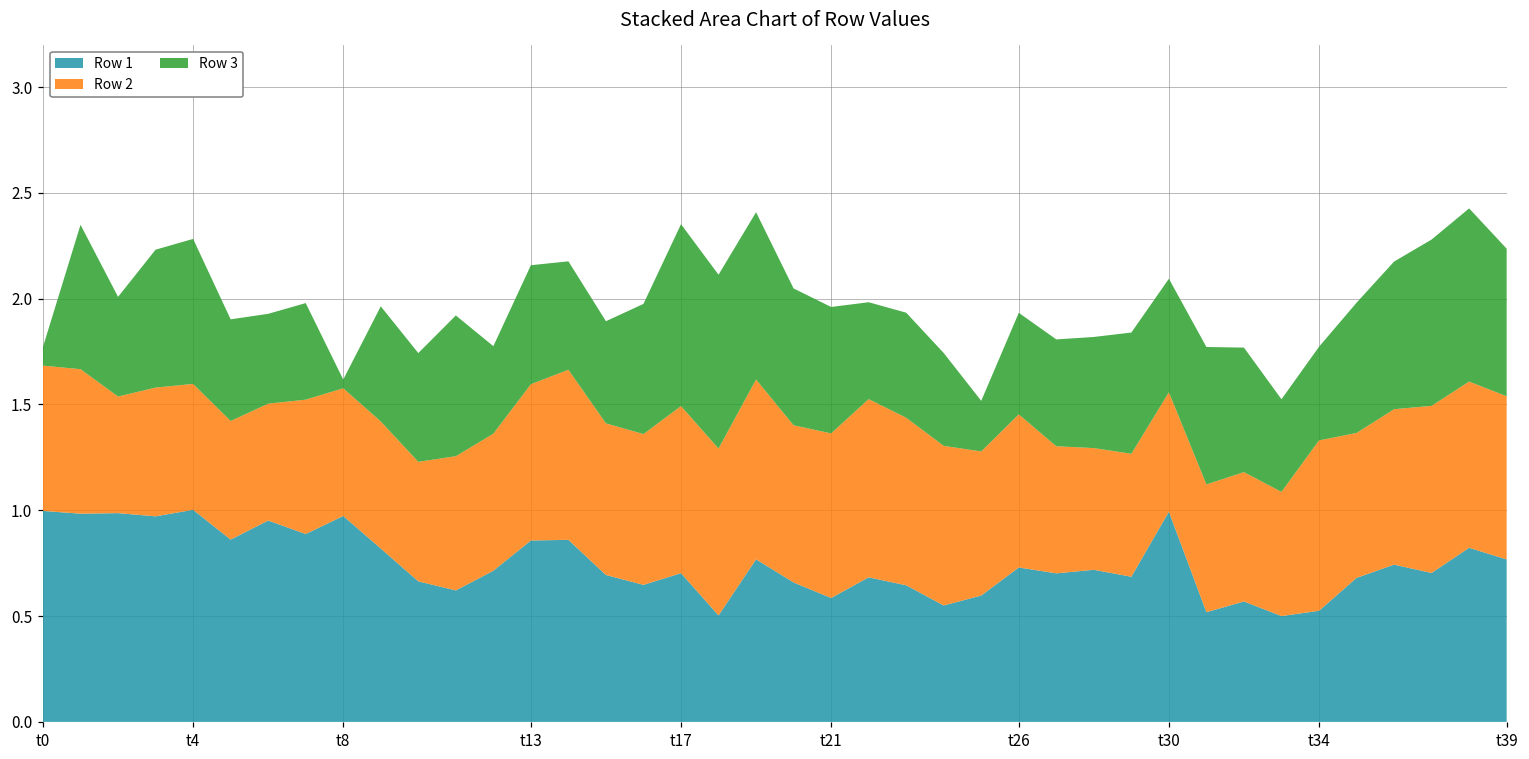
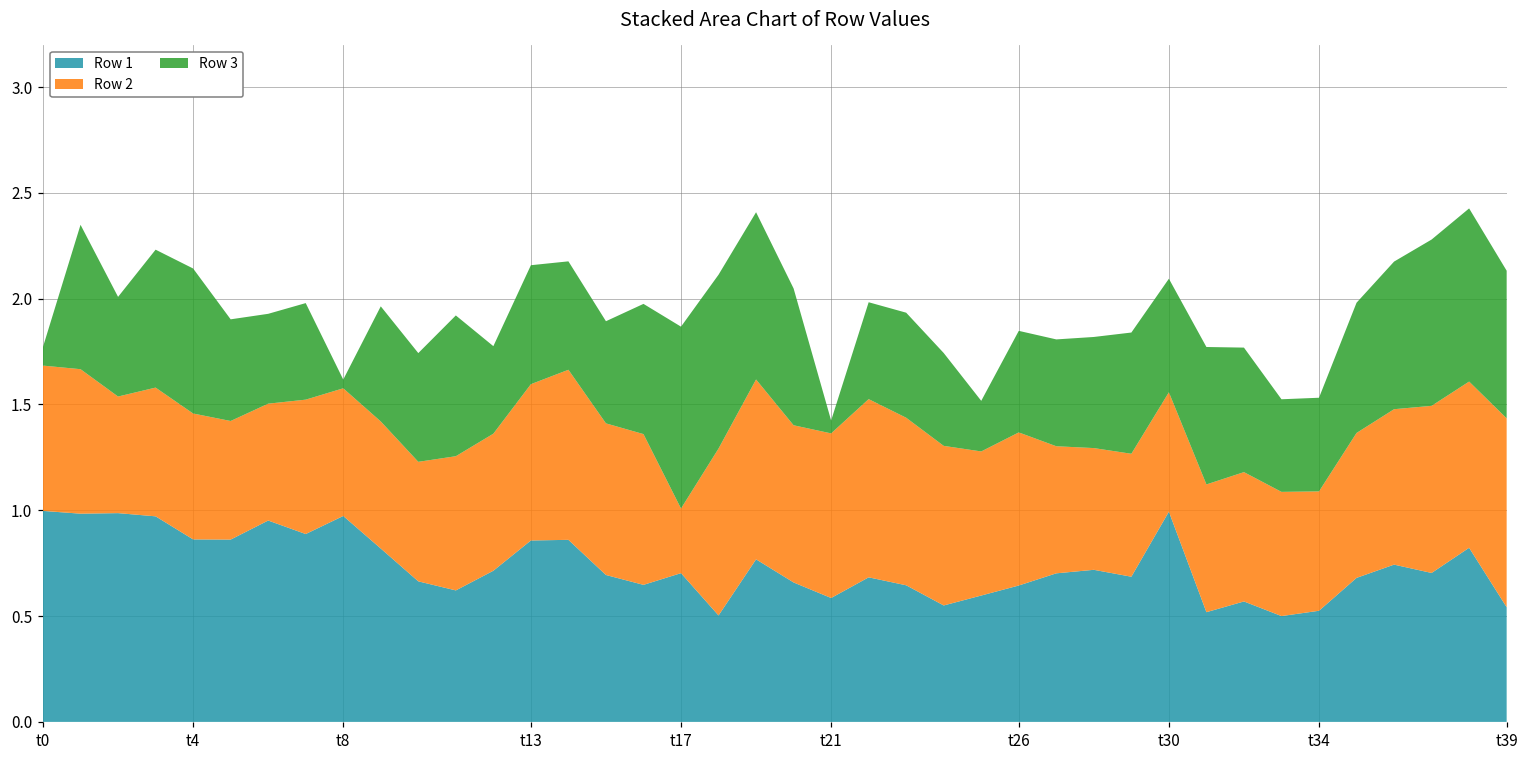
Row 1, t4: 1.00 -> 0.86
Row 2, t17: 0.79 -> 0.31
Row 3, t21: 0.60 -> 0.06
Row 1, t26: 0.73 -> 0.64
Row 2, t34: 0.80 -> 0.56
Row 1, t39: 0.77 -> 0.54
Row 2, t39: 0.77 -> 0.89
